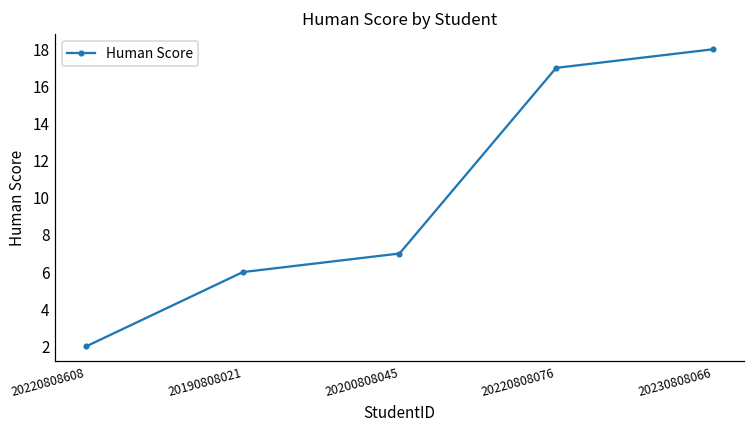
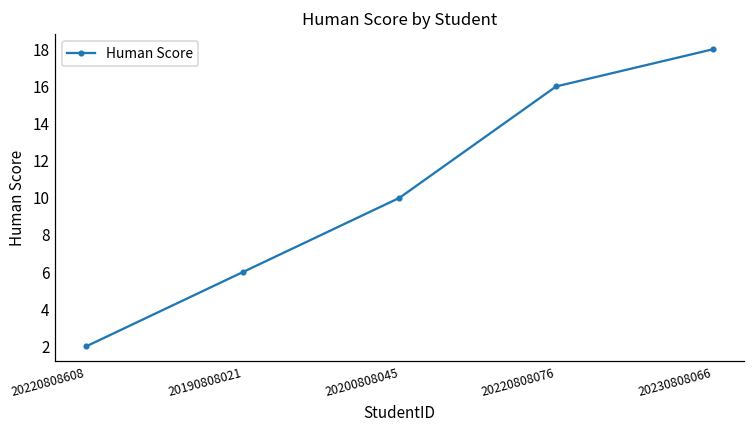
20200808045: 7 -> 10
20220808076: 17 -> 16
